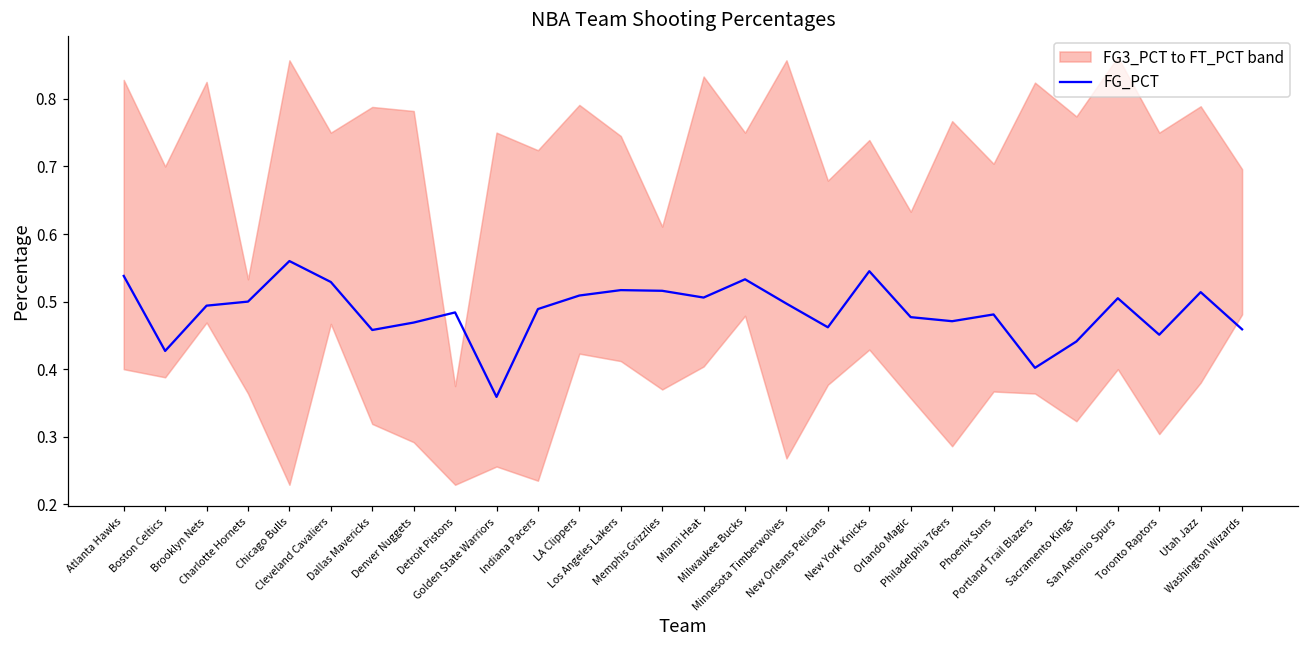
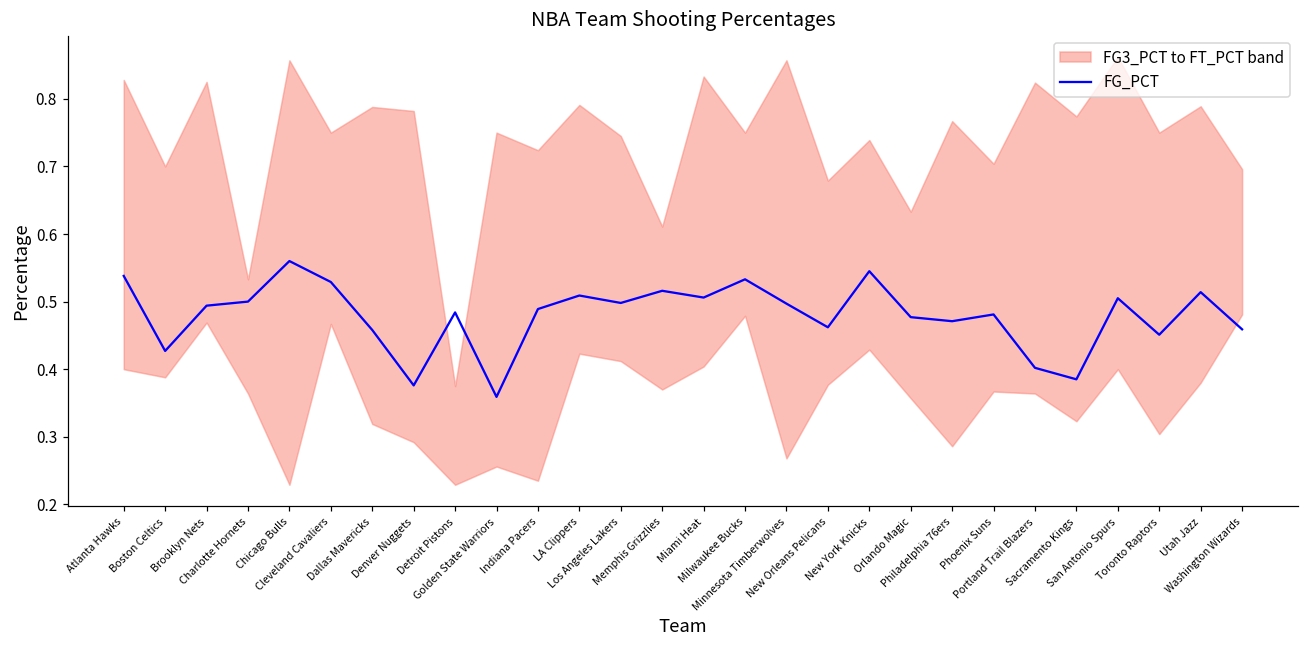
FG_PCT, Denver Nuggets: 0.47 -> 0.38
FG_PCT, Los Angeles Lakers: 0.52 -> 0.50
FG_PCT, Sacramento Kings: 0.44 -> 0.39
